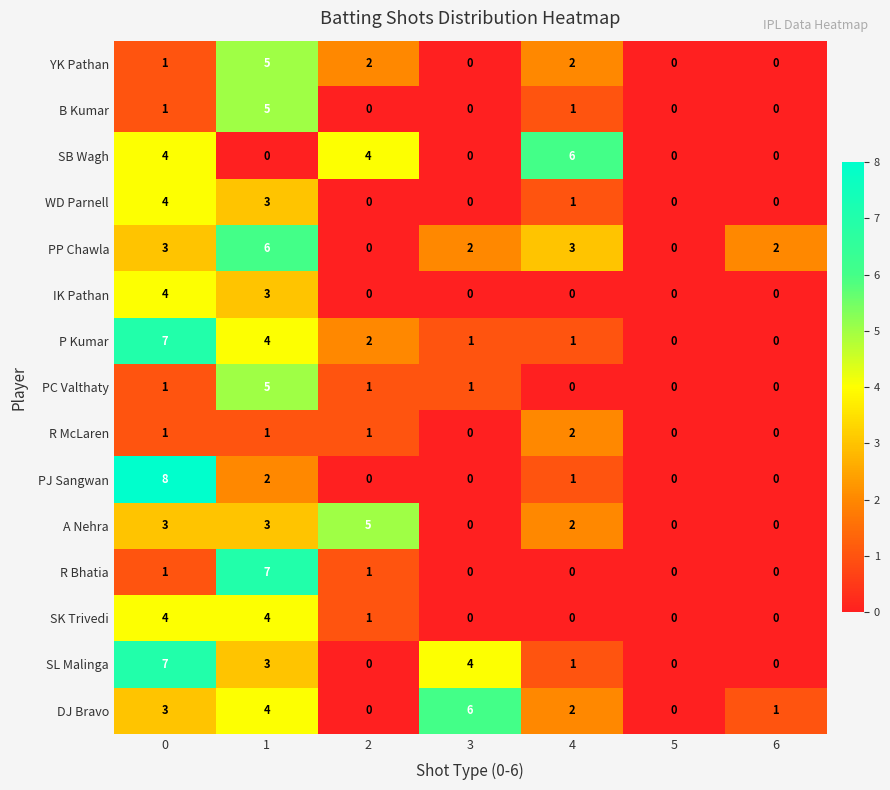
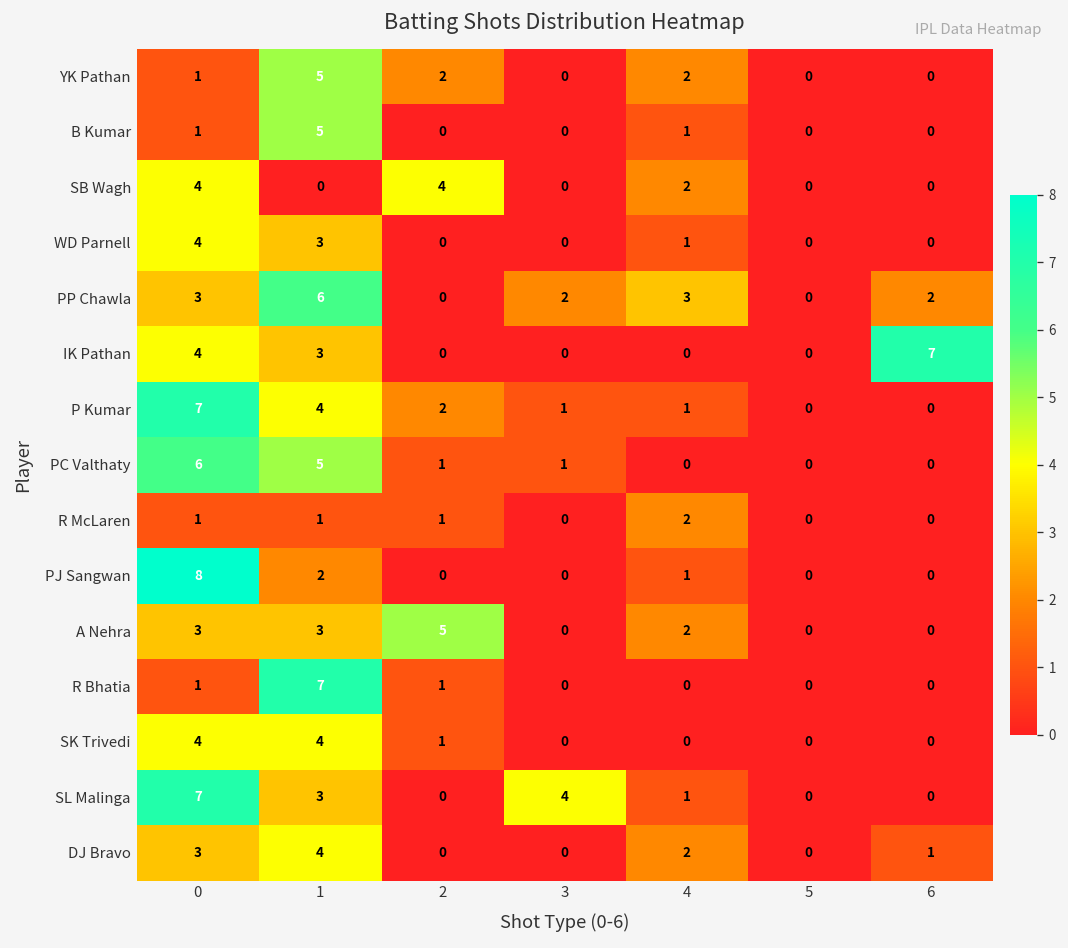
SB Wagh, 4: 6 -> 2
IK Pathan, 6: 0 -> 7
PC Valthaty, 0: 1 -> 6
DJ Bravo, 3: 6 -> 0
